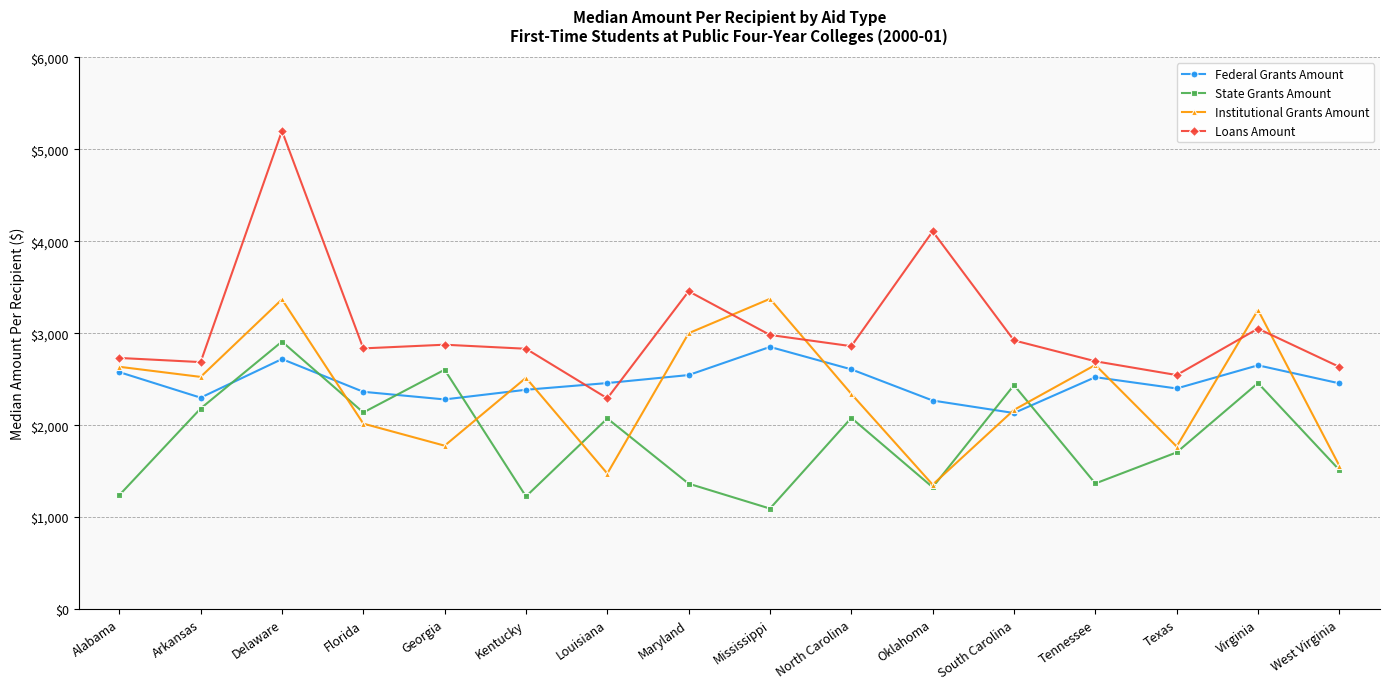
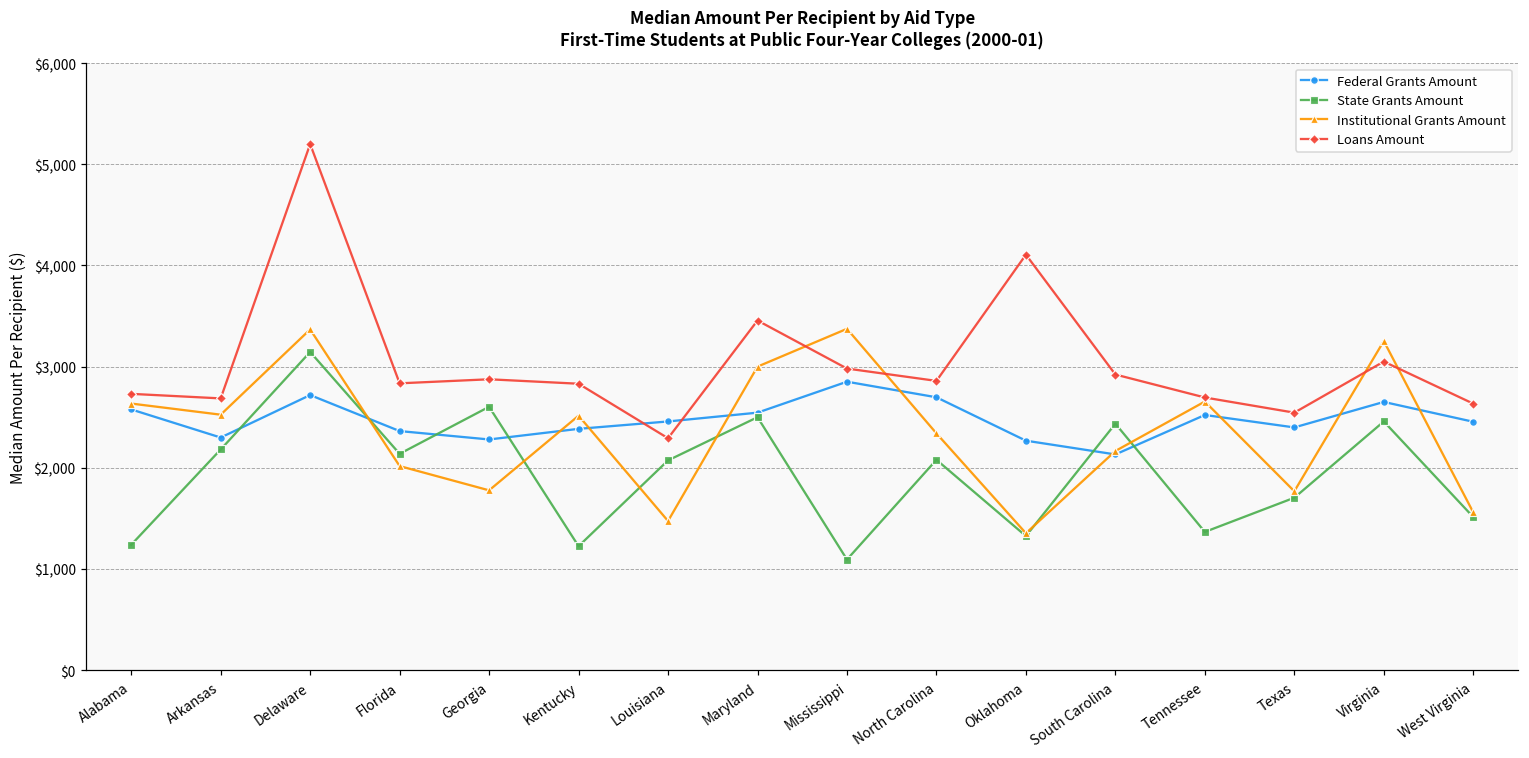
State Grants Amount, Delaware: $2,900 -> $3,100
State Grants Amount, Maryland: $1,400 -> $2,500
Federal Grants Amount, North Carolina: $2,600 -> $2,700
